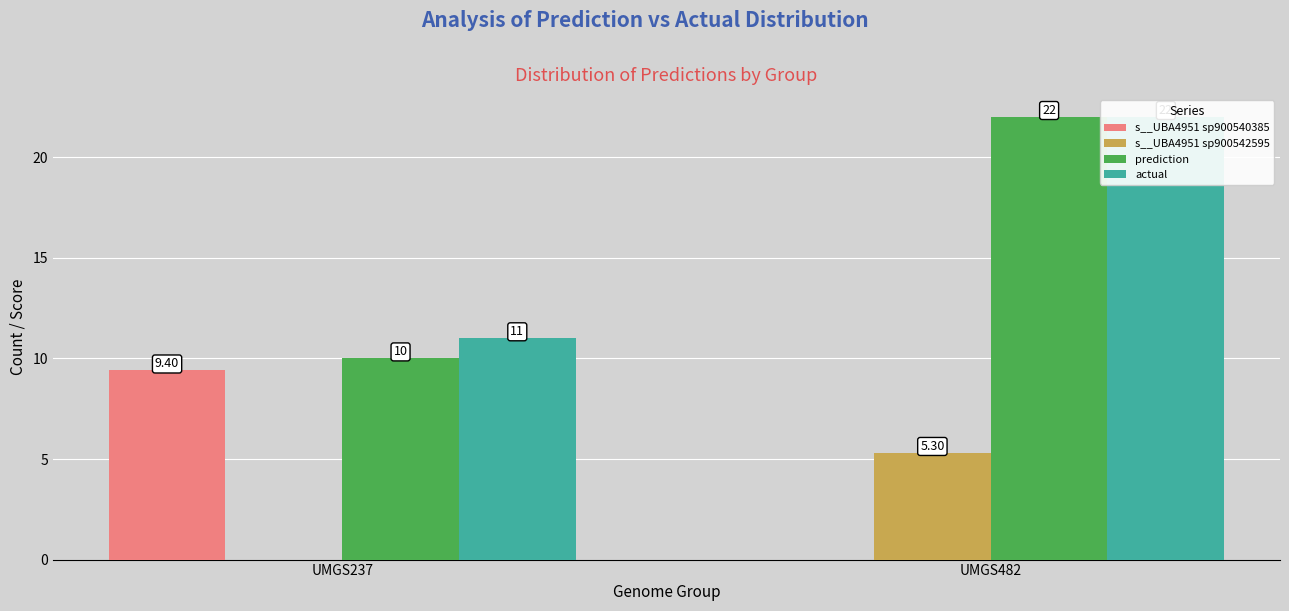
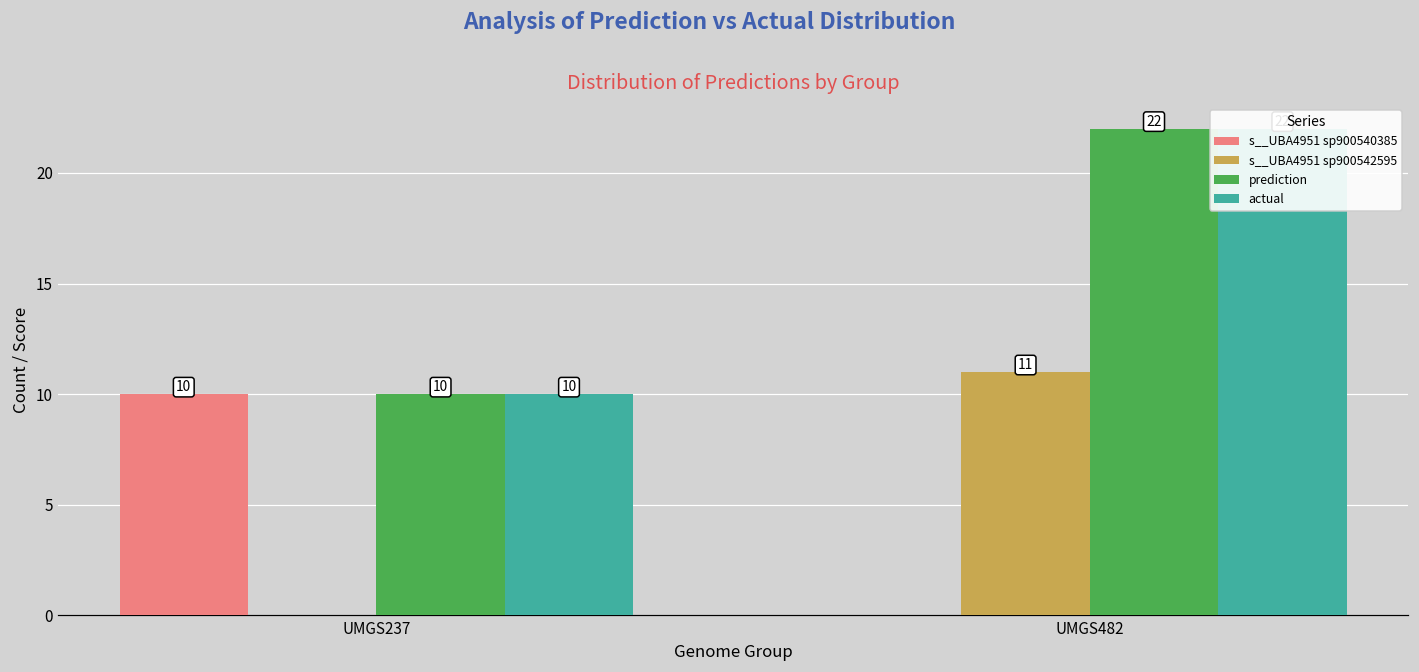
s__UBA4951 sp900540385, UMGS237: 9.40 -> 10
actual, UMGS237: 11 -> 10
s__UBA4951 sp900542595, UMGS482: 5.30 -> 11
